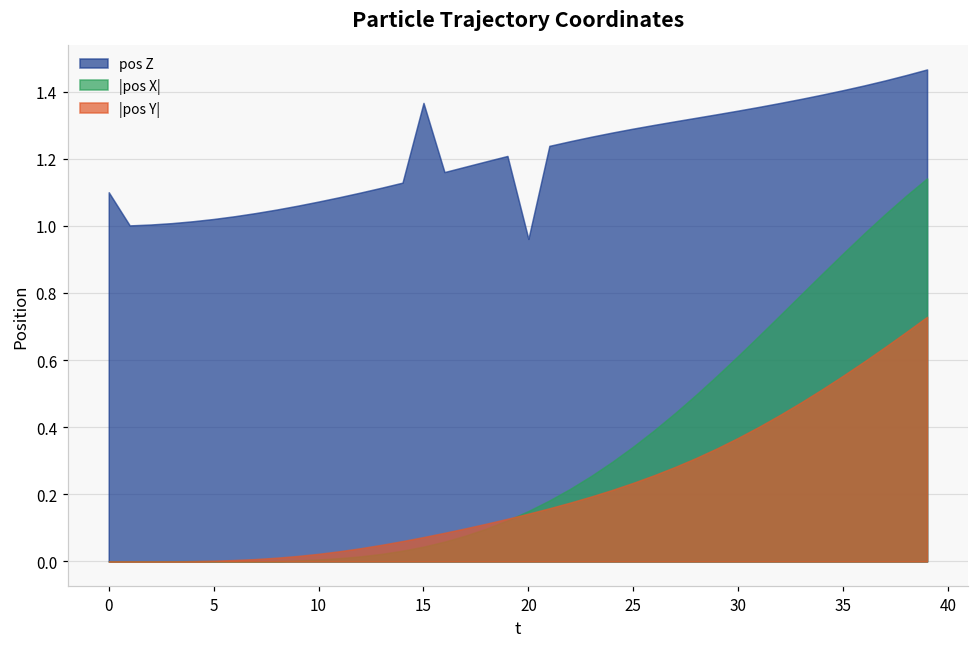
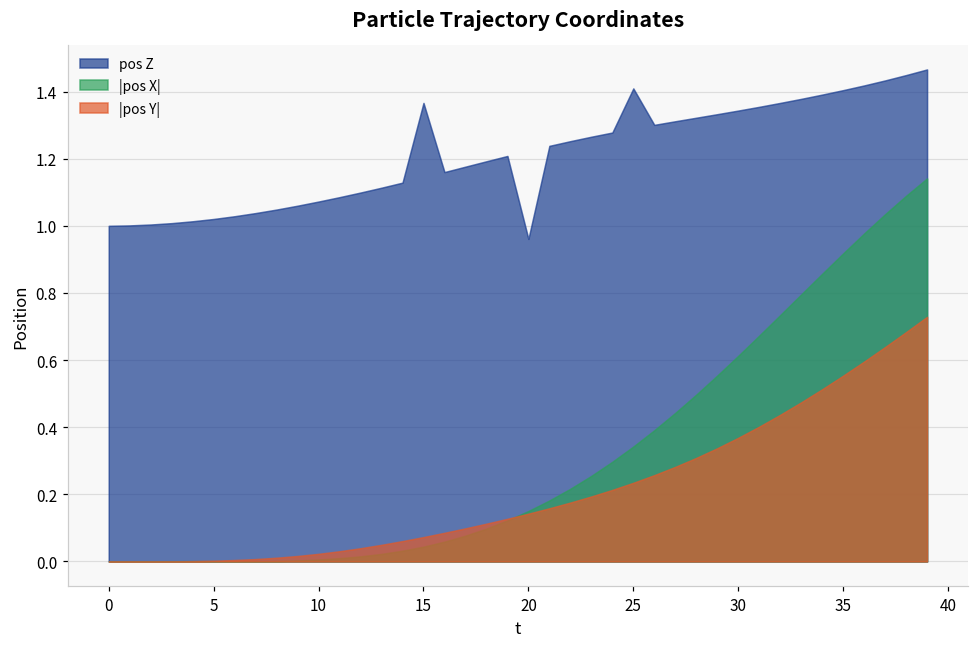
pos Z, 0: 1.1 -> 1.0
pos Z, 25: 1.29 -> 1.41
